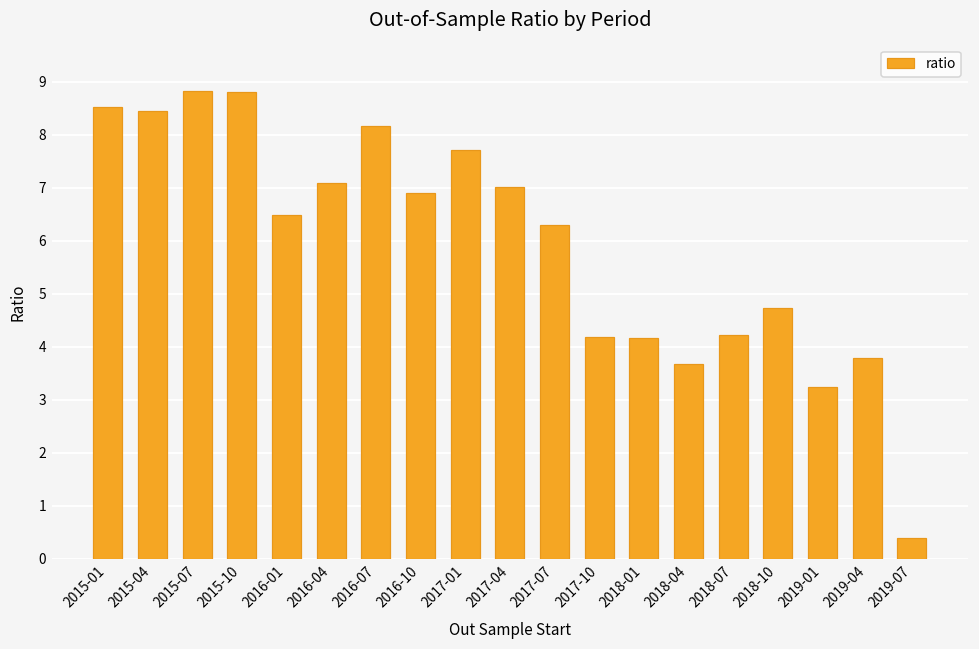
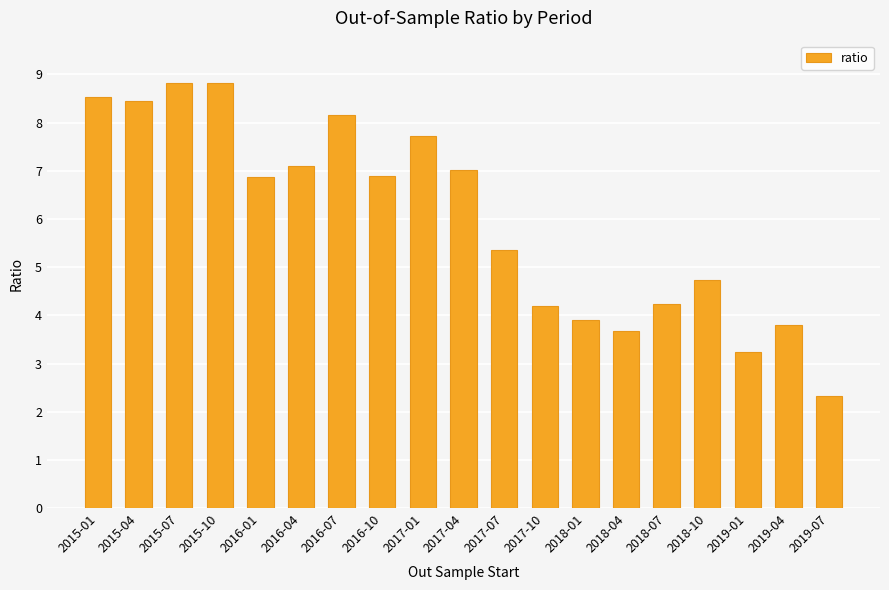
2016-01: 6.5 -> 6.9
2017-07: 6.3 -> 5.4
2018-01: 4.2 -> 3.9
2019-07: 0.4 -> 2.3
